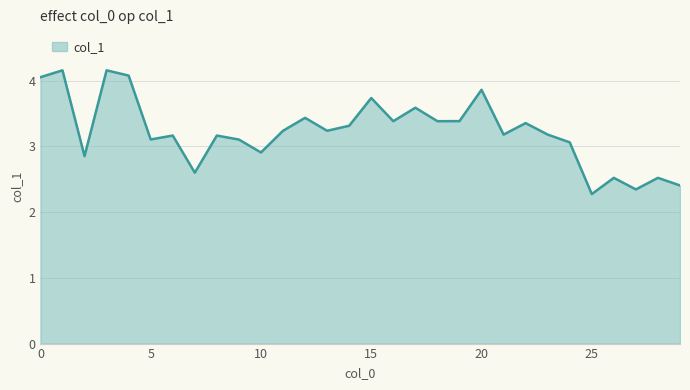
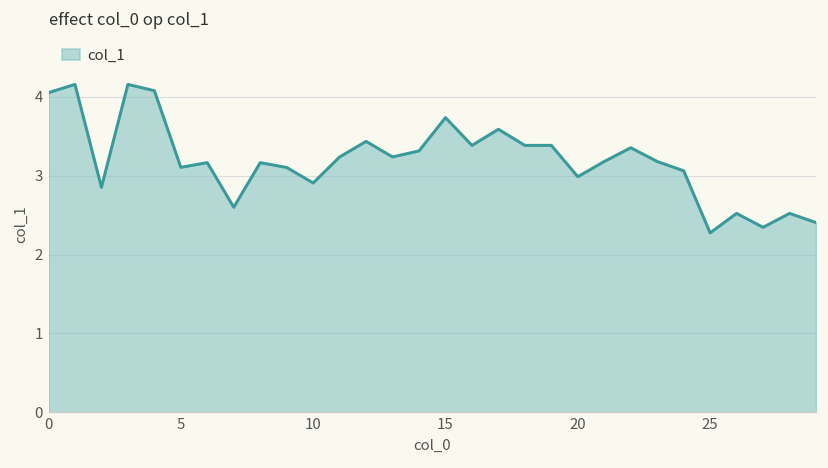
20: 3.9 -> 3.0
